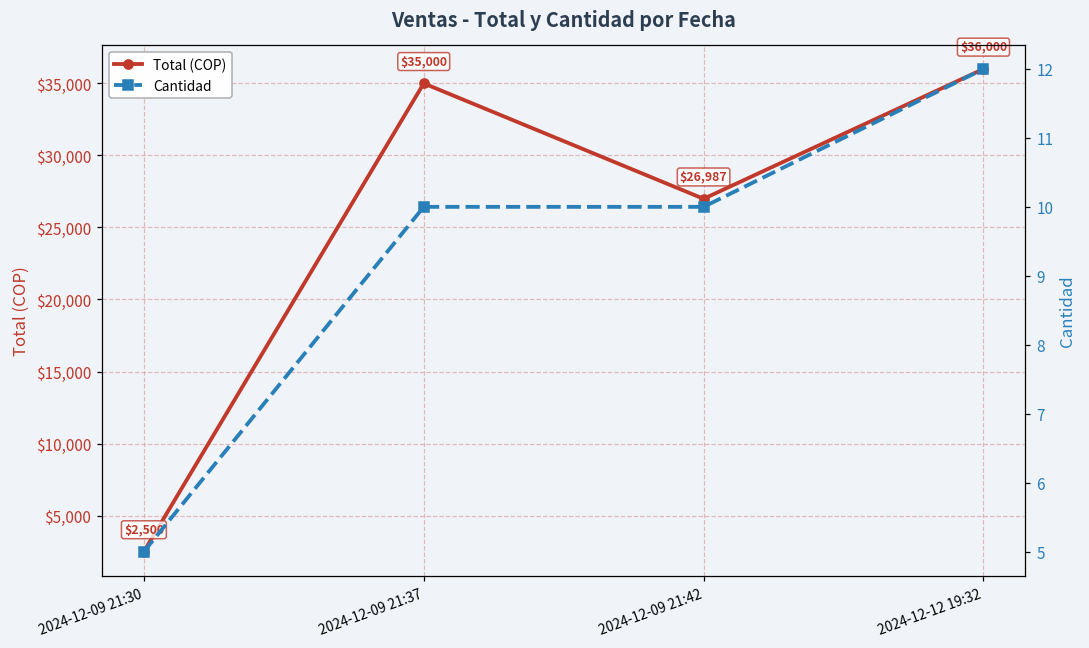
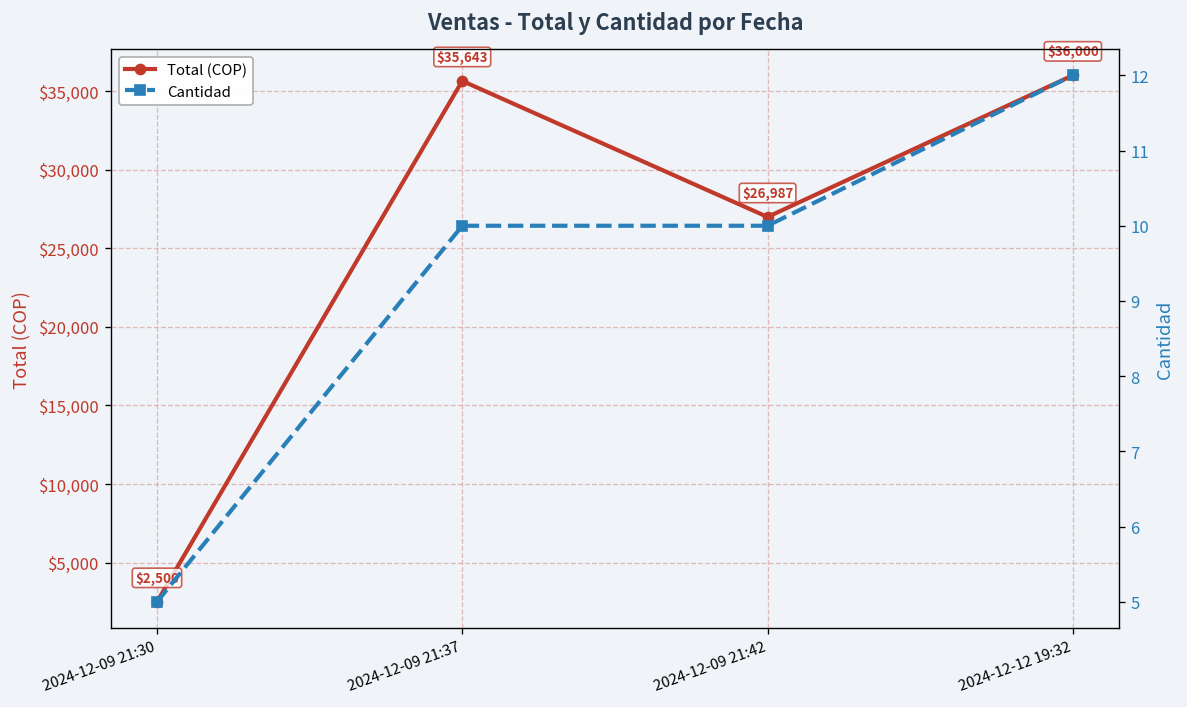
Total (COP), 2024-12-09 21:37: $35,000 -> $35,643
